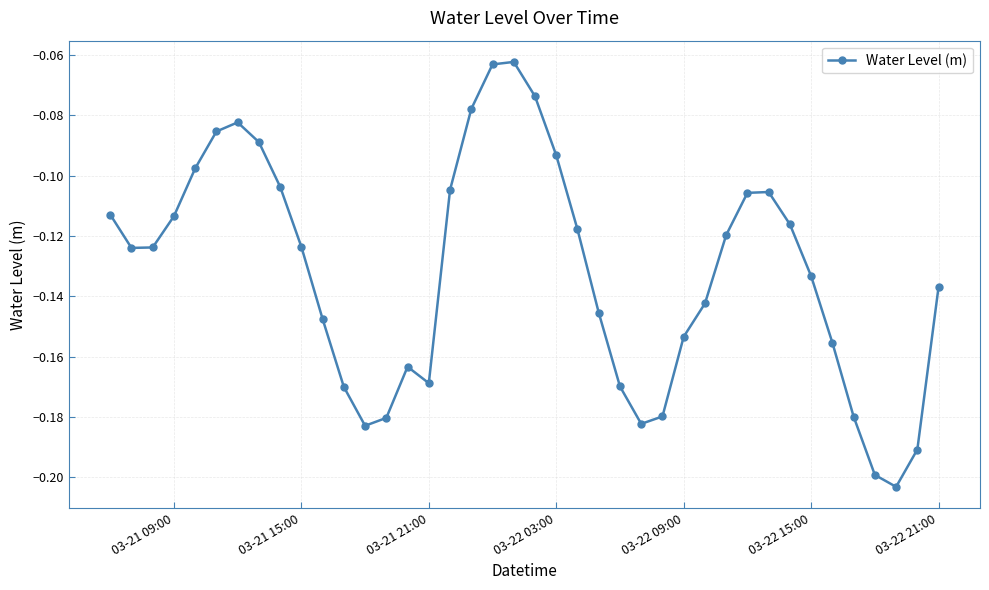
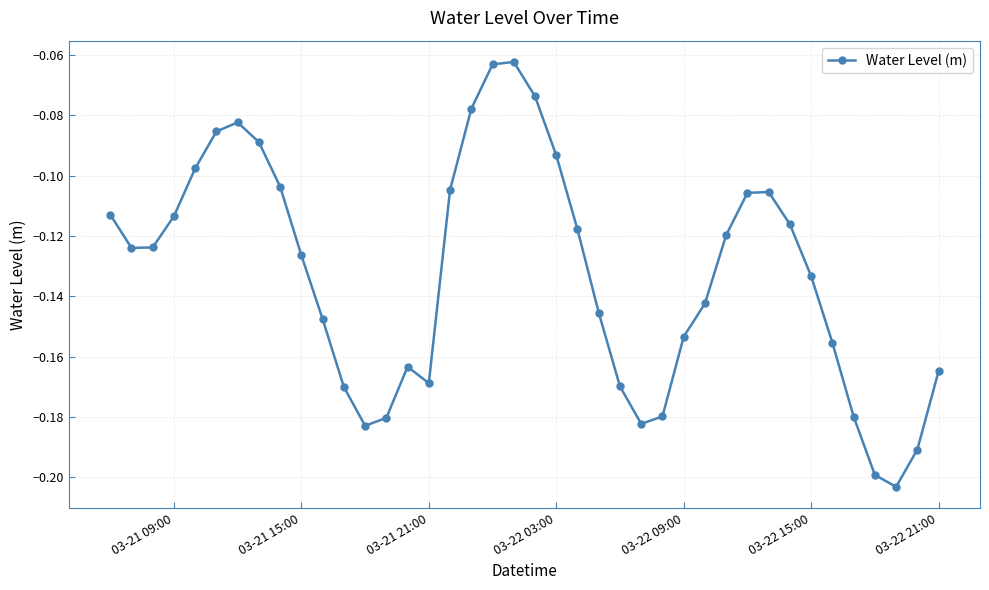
03-21 15:00: -0.124 -> -0.126
03-22 21:00: -0.137 -> -0.165
